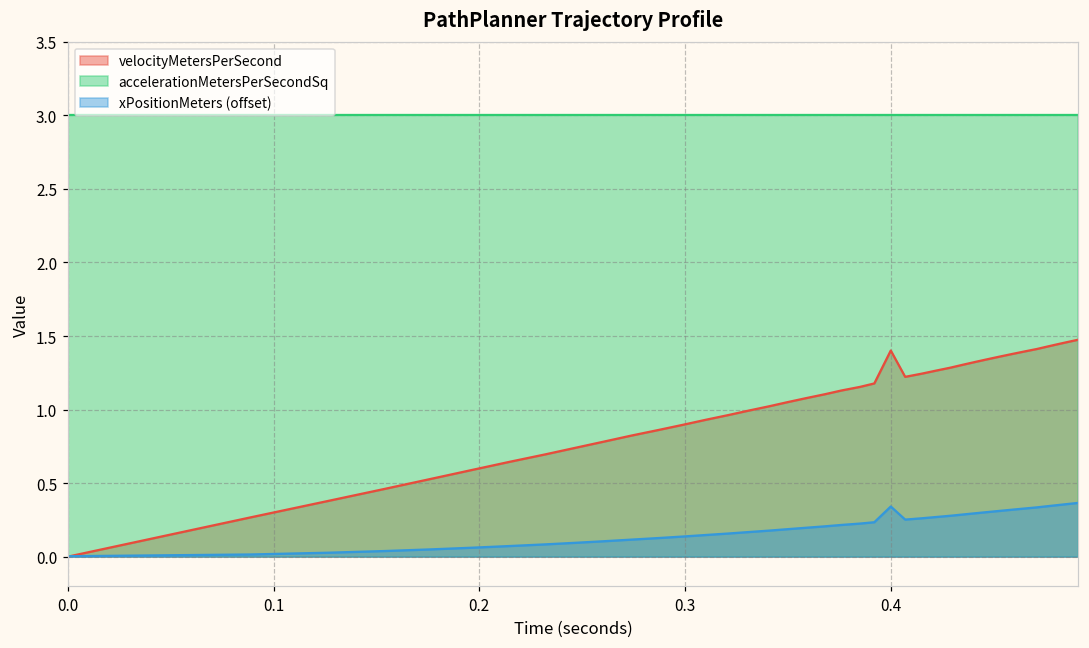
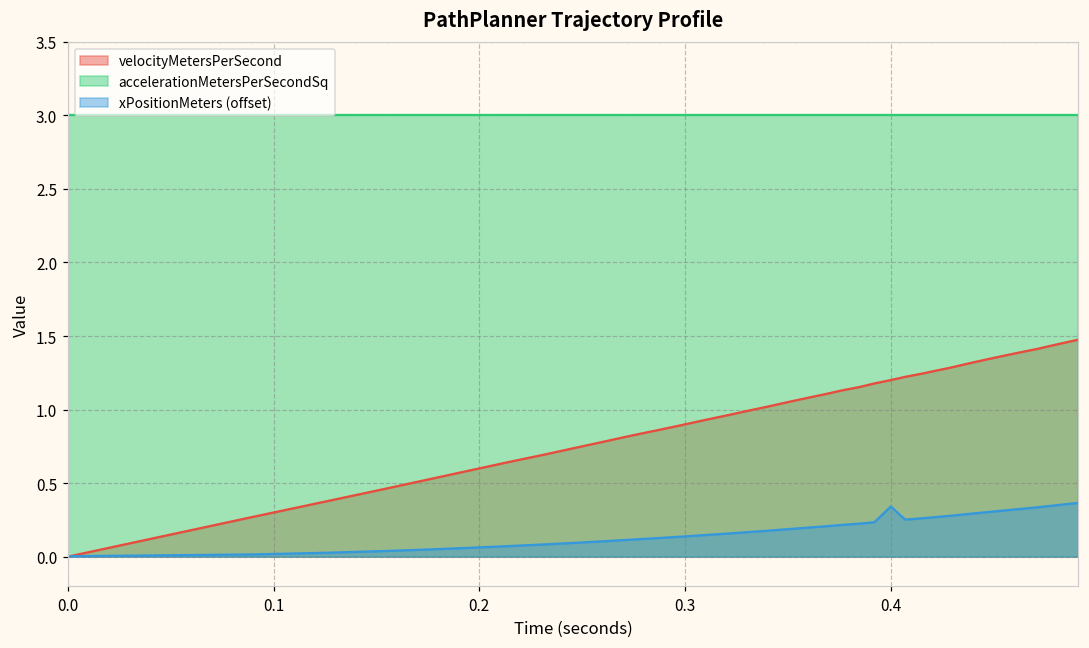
velocityMetersPerSecond, 0.4: 1.40 -> 1.20
